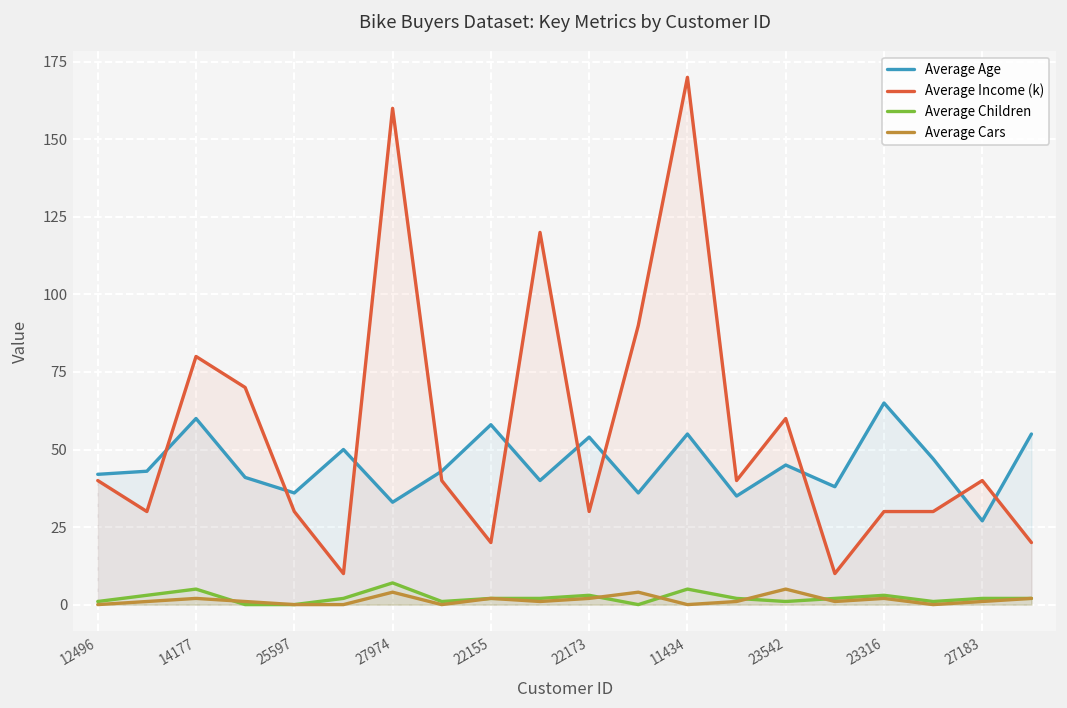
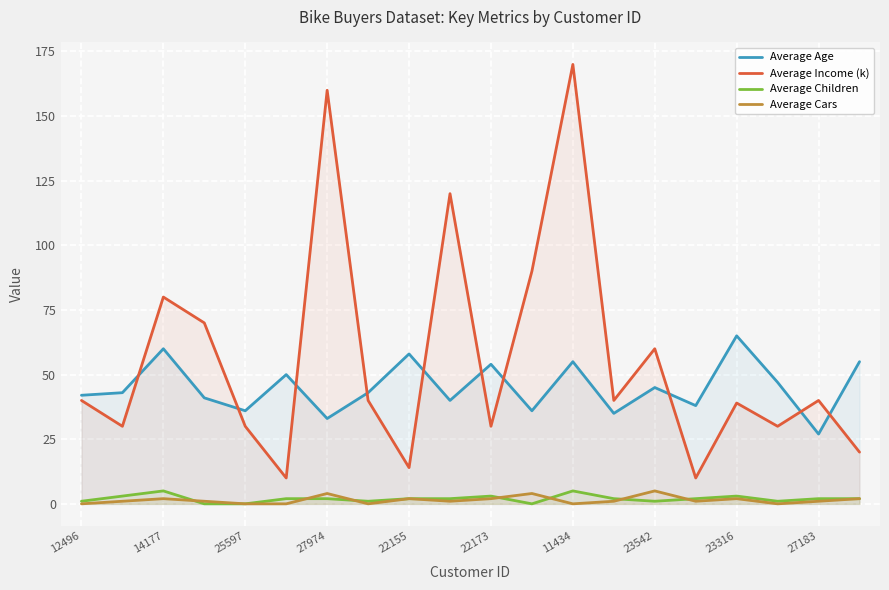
Average Children, 27974: 7 -> 2
Average Income (k), 22155: 20 -> 14
Average Income (k), 23316: 30 -> 39
